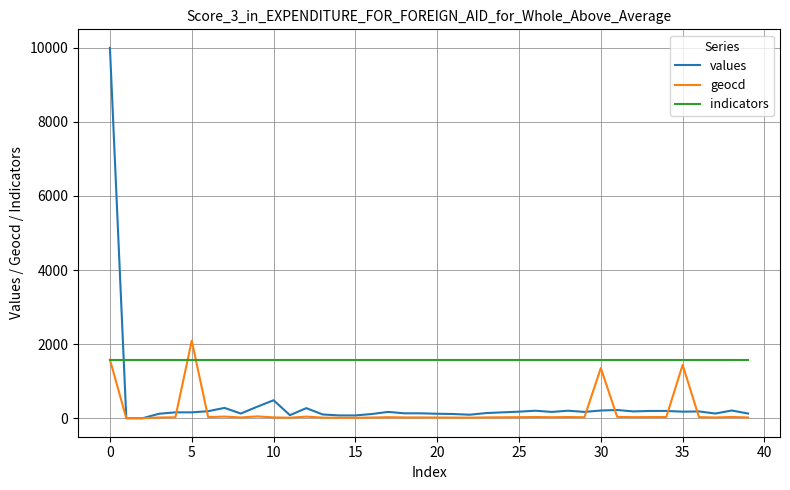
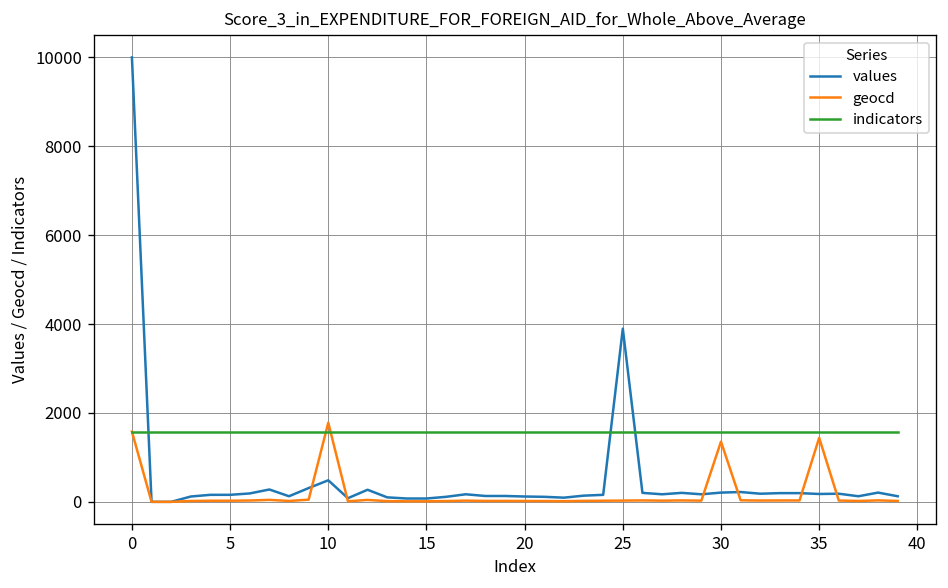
geocd, 5: 2100 -> 0
geocd, 10: 0 -> 1800
values, 25: 200 -> 3900
